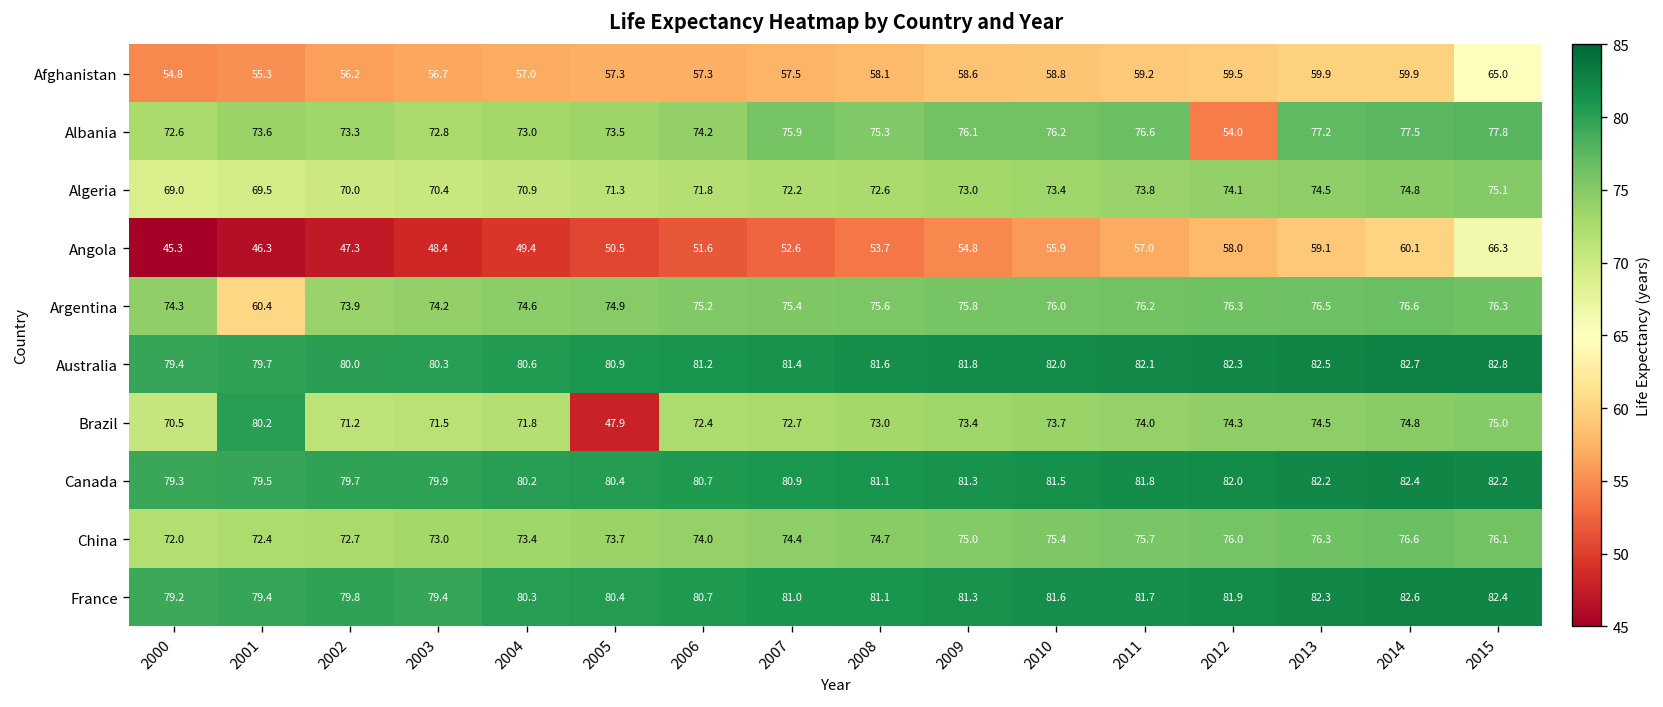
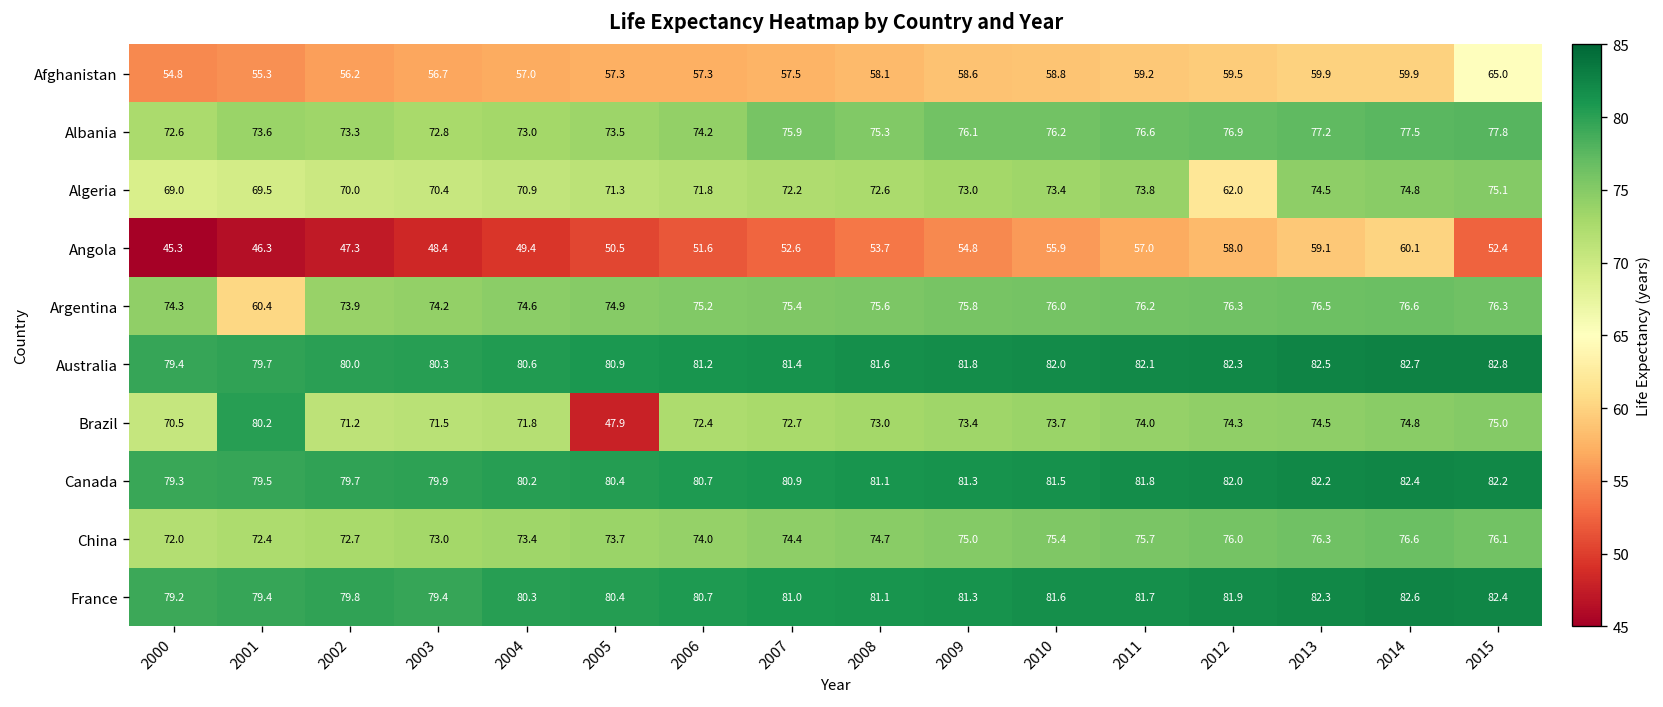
Albania, 2012: 54.0 -> 76.9
Algeria, 2012: 74.1 -> 62.0
Angola, 2015: 66.3 -> 52.4
